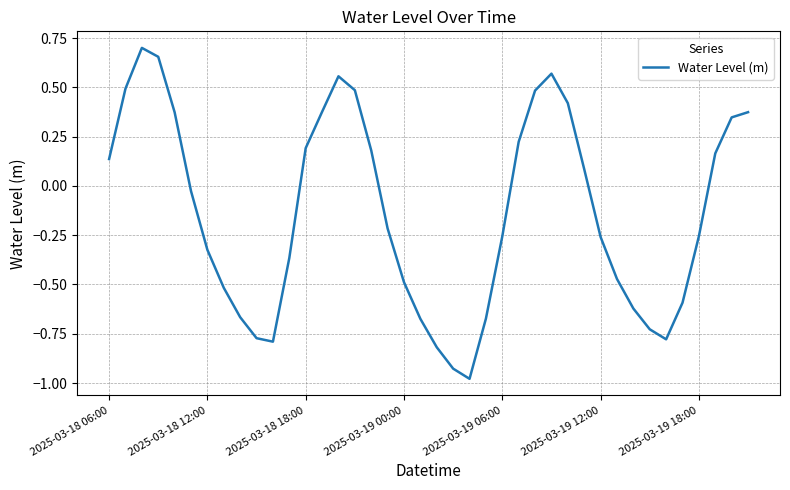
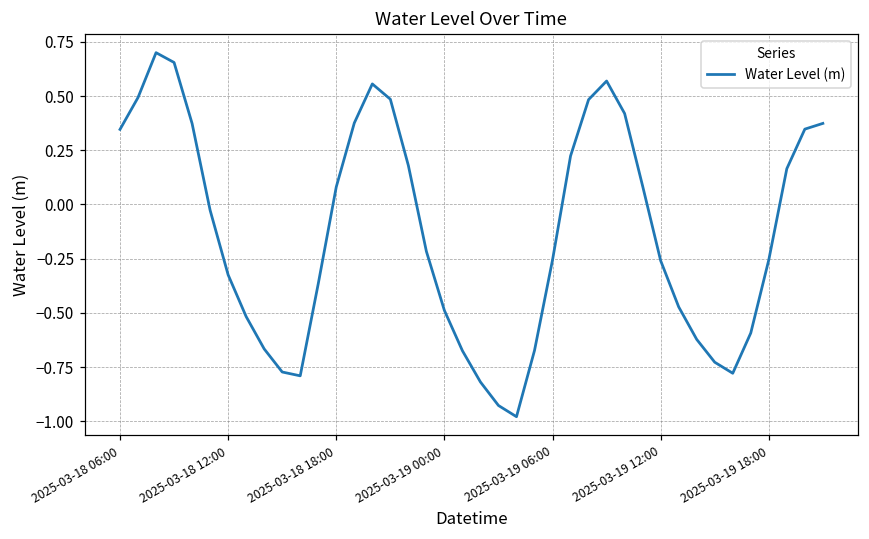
2025-03-18 06:00: 0.14 -> 0.35
2025-03-18 18:00: 0.19 -> 0.08
